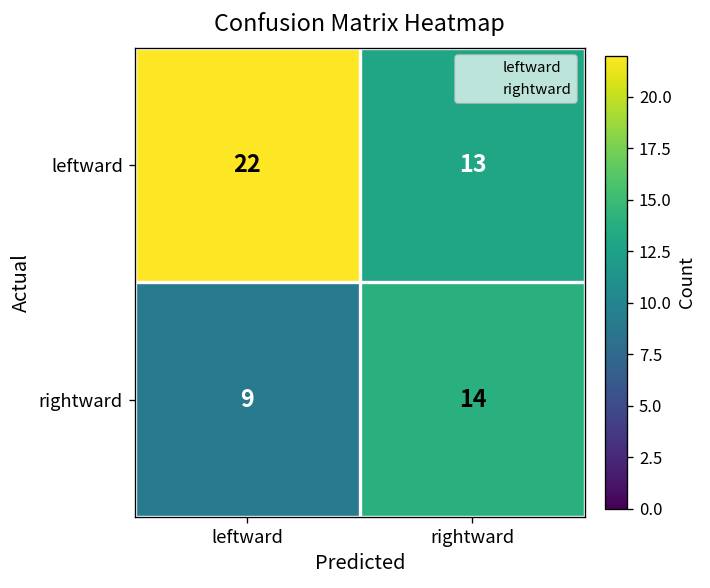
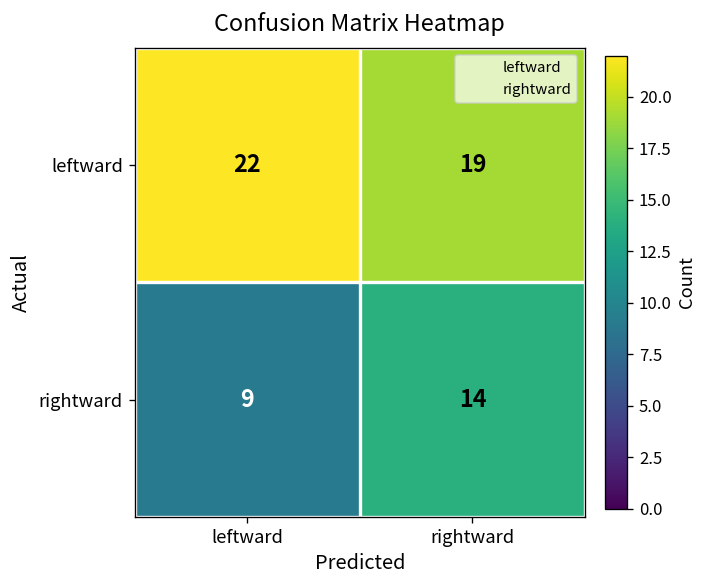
leftward, rightward: 13 -> 19
